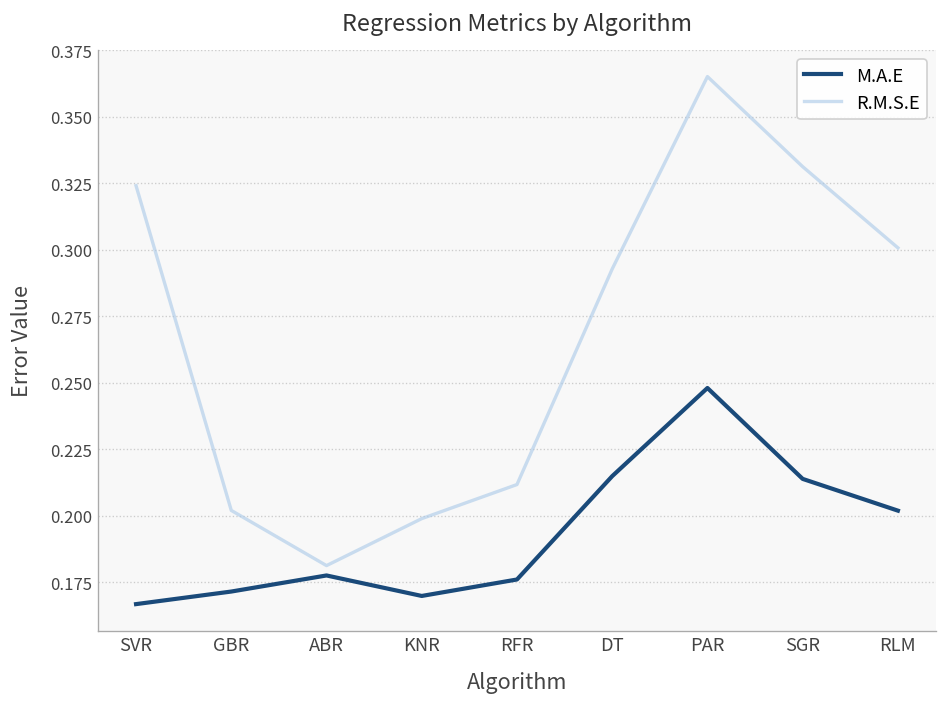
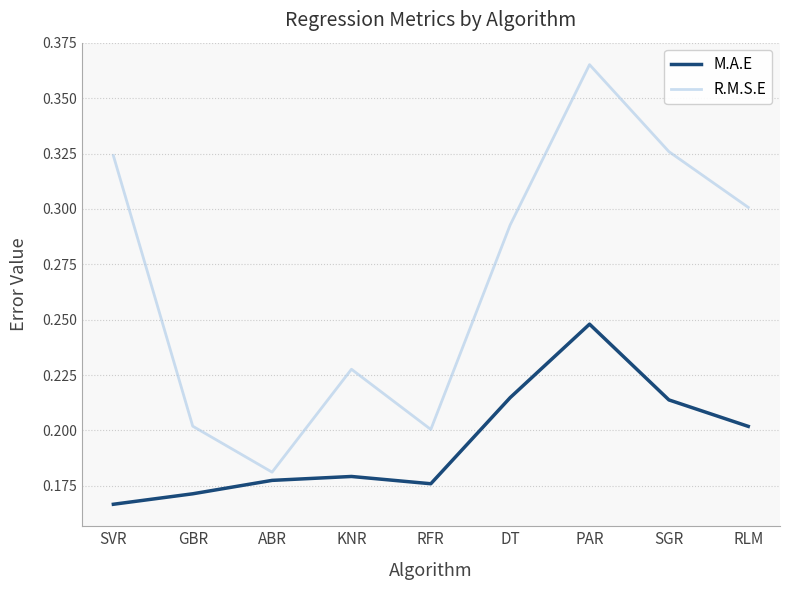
M.A.E, KNR: 0.170 -> 0.179
R.M.S.E, KNR: 0.199 -> 0.228
R.M.S.E, RFR: 0.212 -> 0.200
R.M.S.E, SGR: 0.331 -> 0.326
